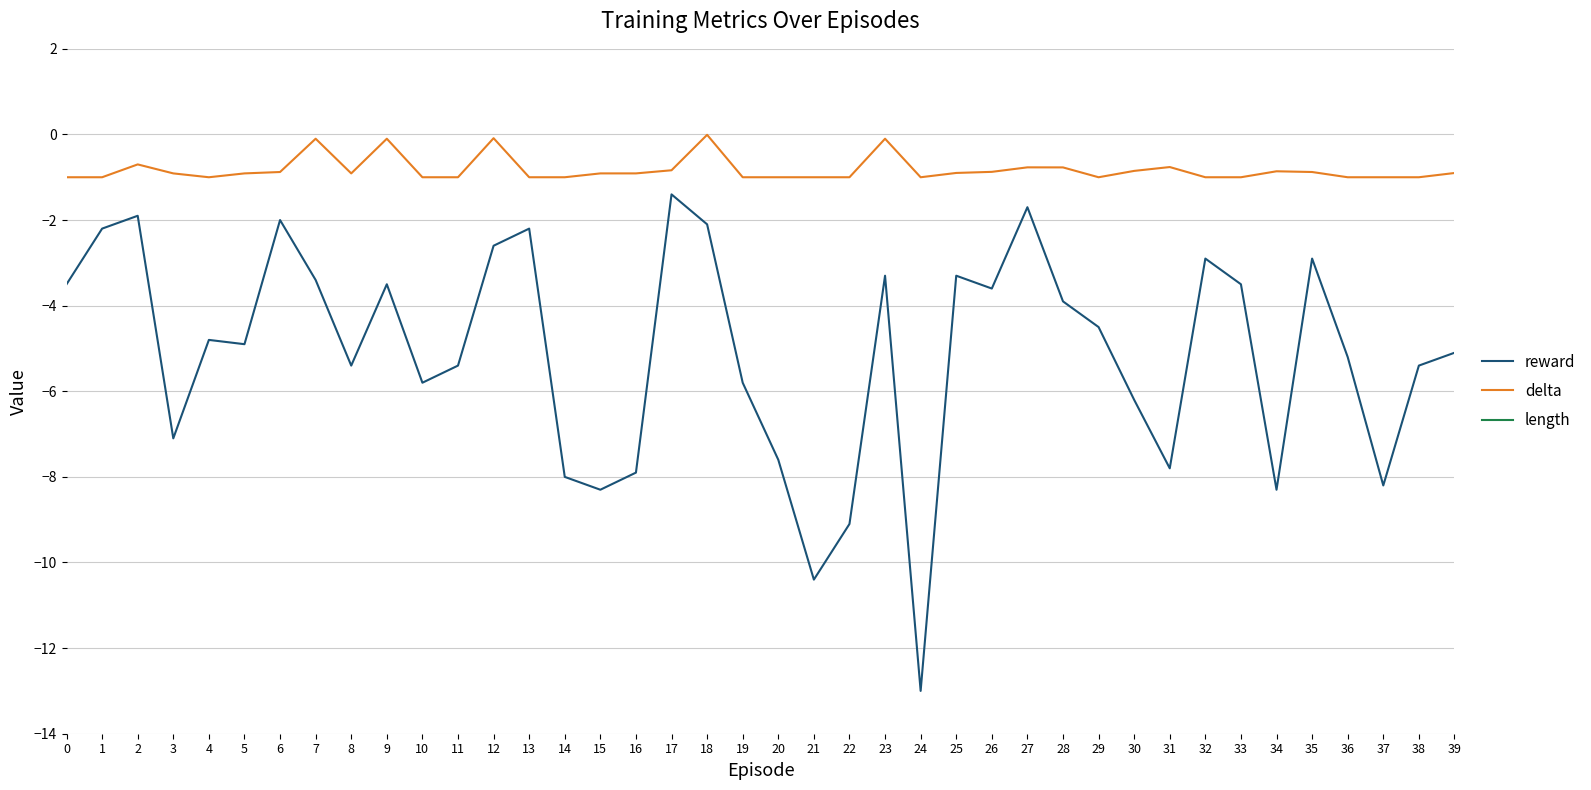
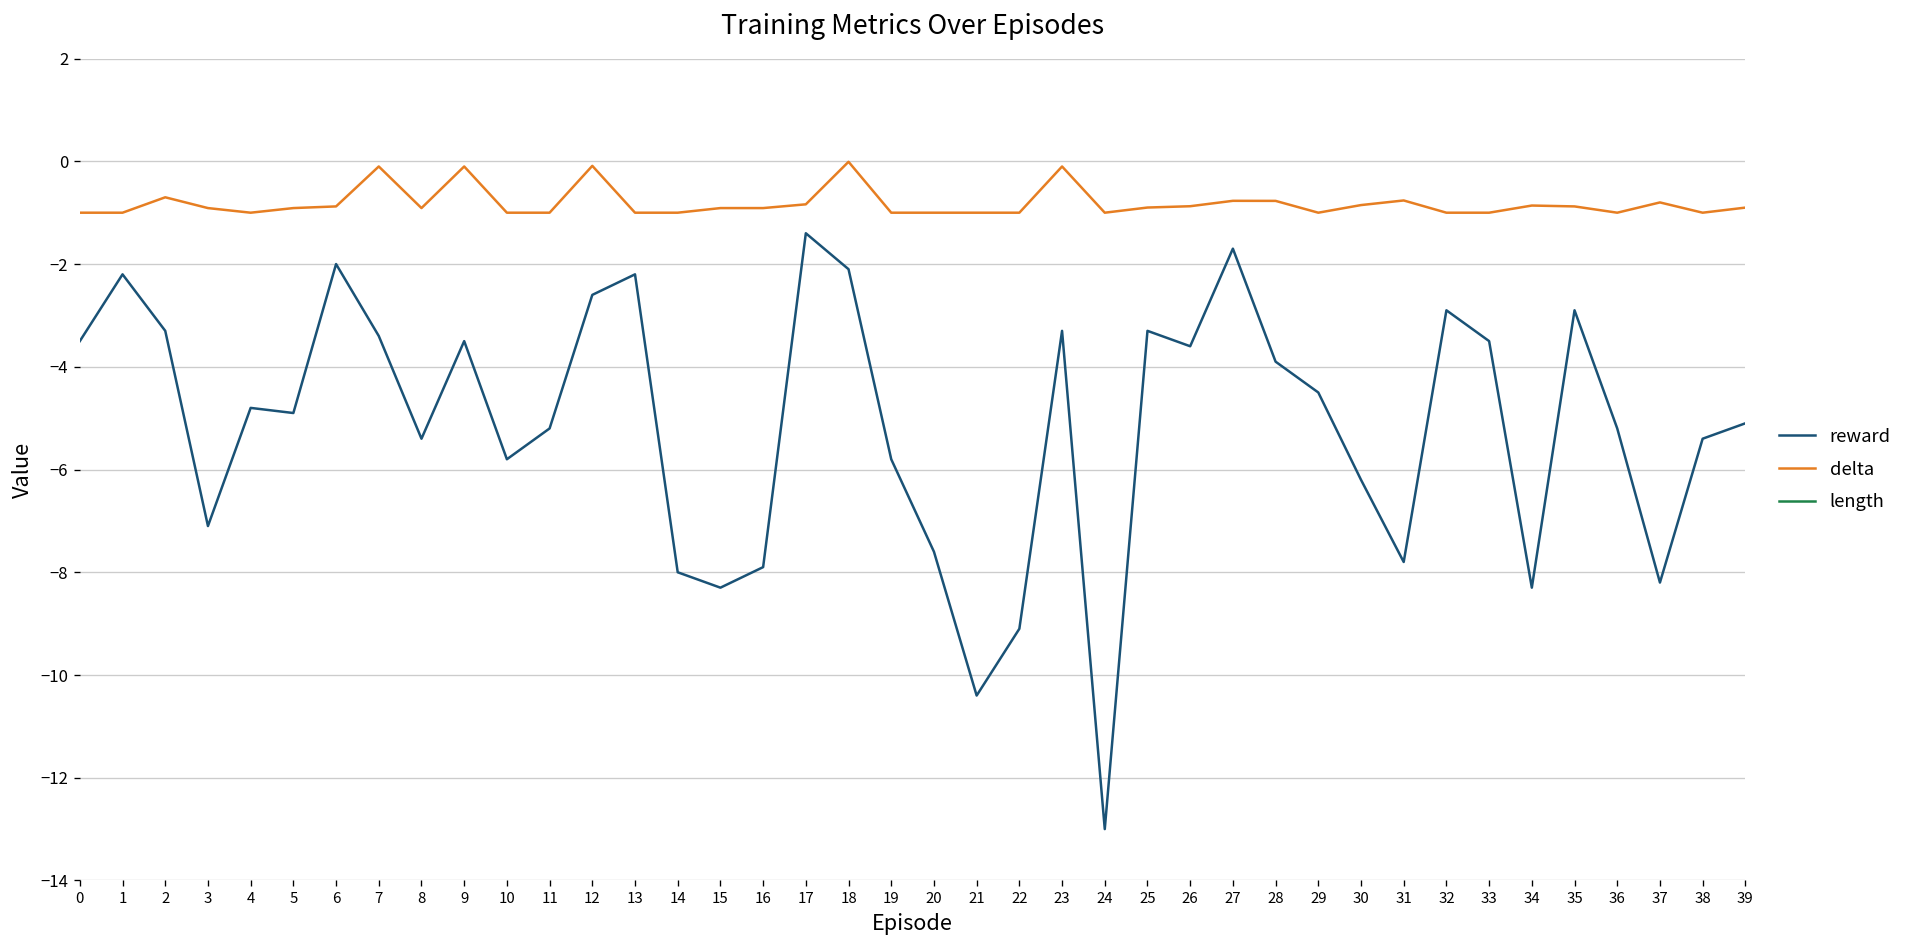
reward, 2: -1.9 -> -3.3
reward, 11: -5.4 -> -5.2
delta, 37: -1.0 -> -0.8
